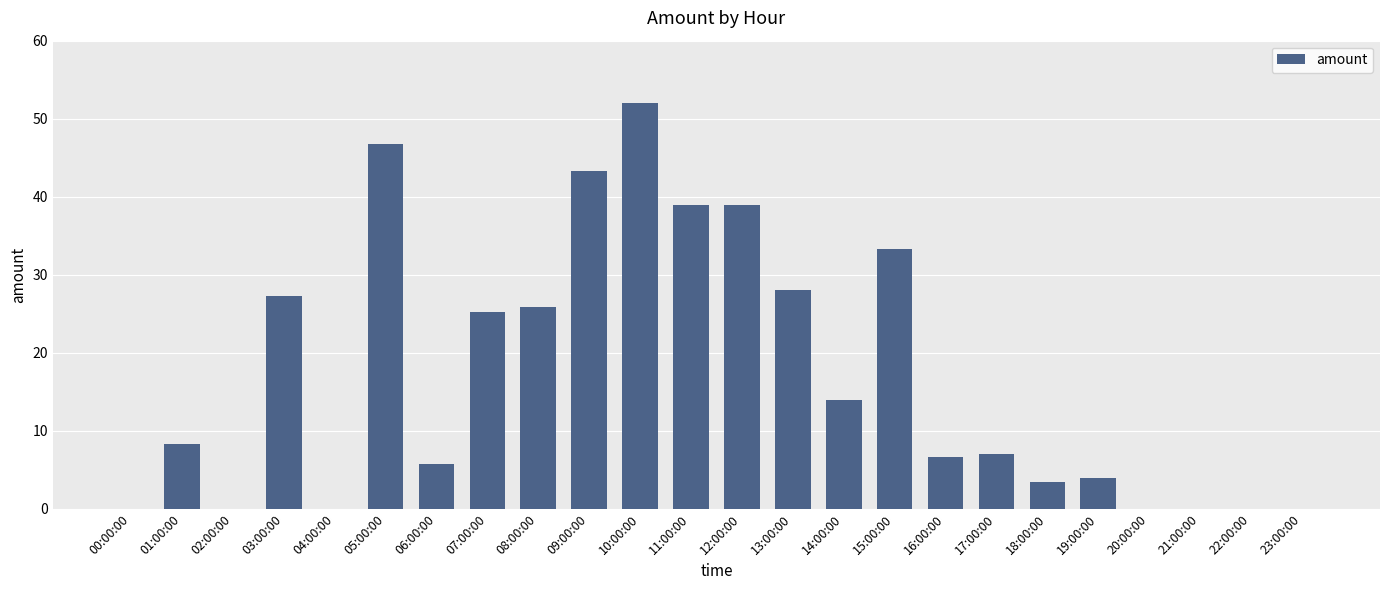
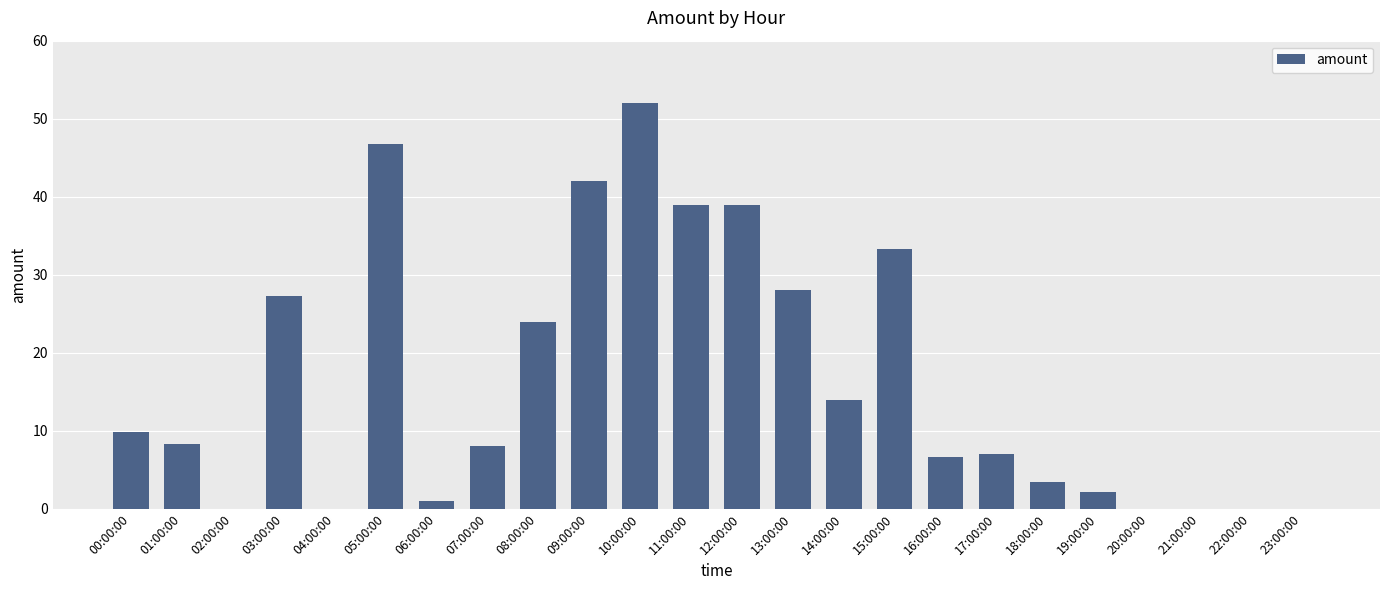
00:00:00: 0 -> 10
06:00:00: 6 -> 1
07:00:00: 25 -> 8
08:00:00: 26 -> 24
09:00:00: 43 -> 42
19:00:00: 4 -> 2
